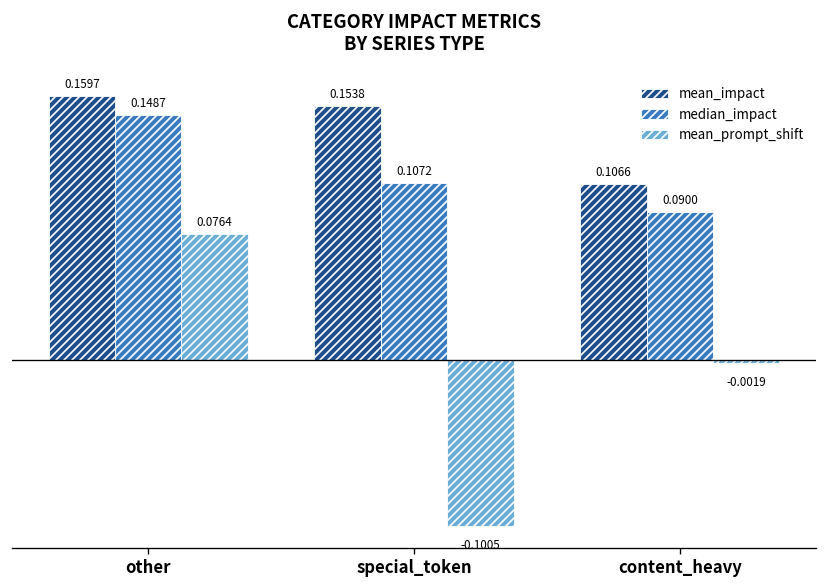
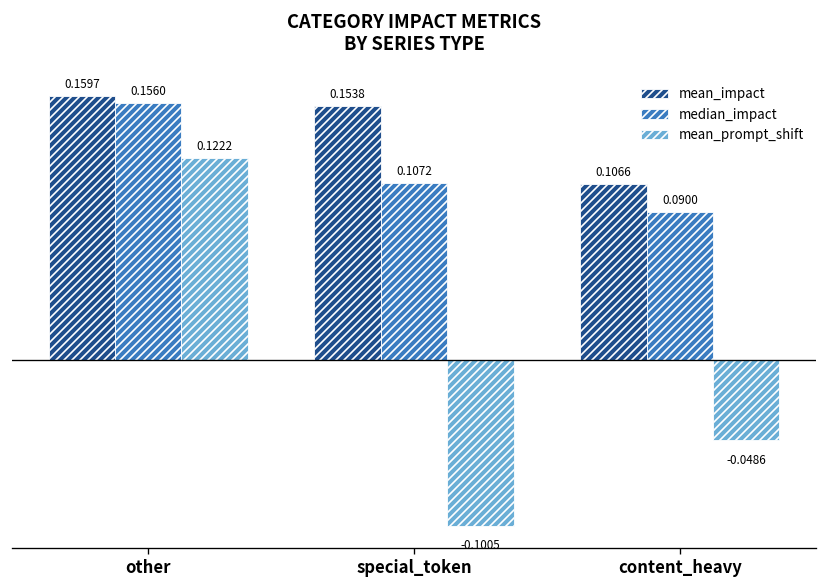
median_impact, other: 0.1487 -> 0.1560
mean_prompt_shift, other: 0.0764 -> 0.1222
mean_prompt_shift, content_heavy: -0.0019 -> -0.0486
